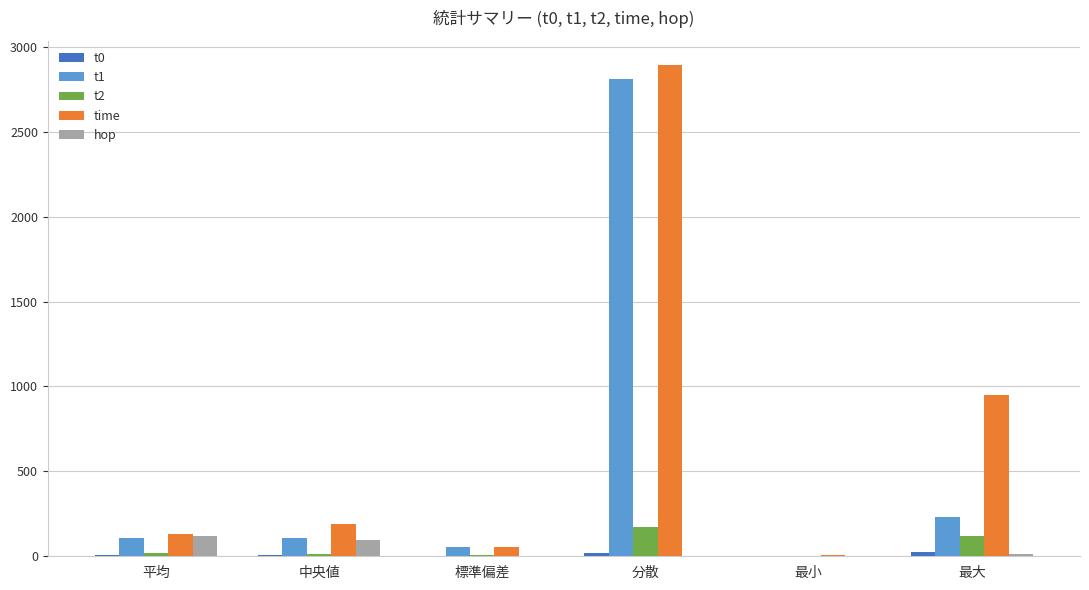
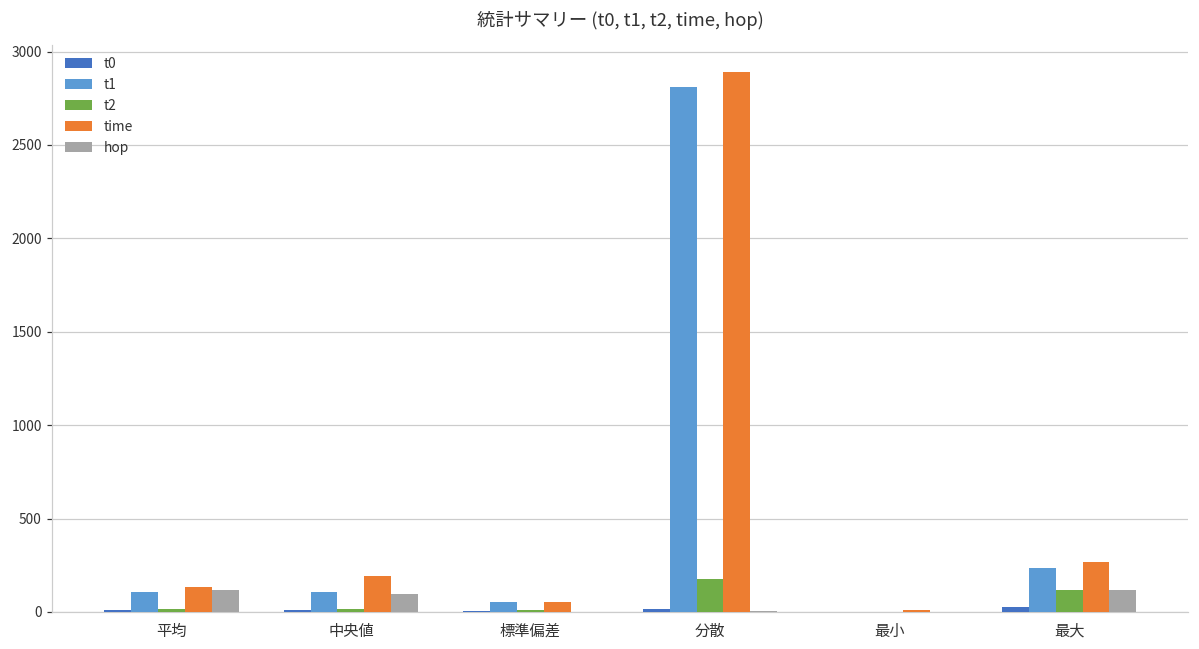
time, 最大: 950 -> 270
hop, 最大: 10 -> 120
